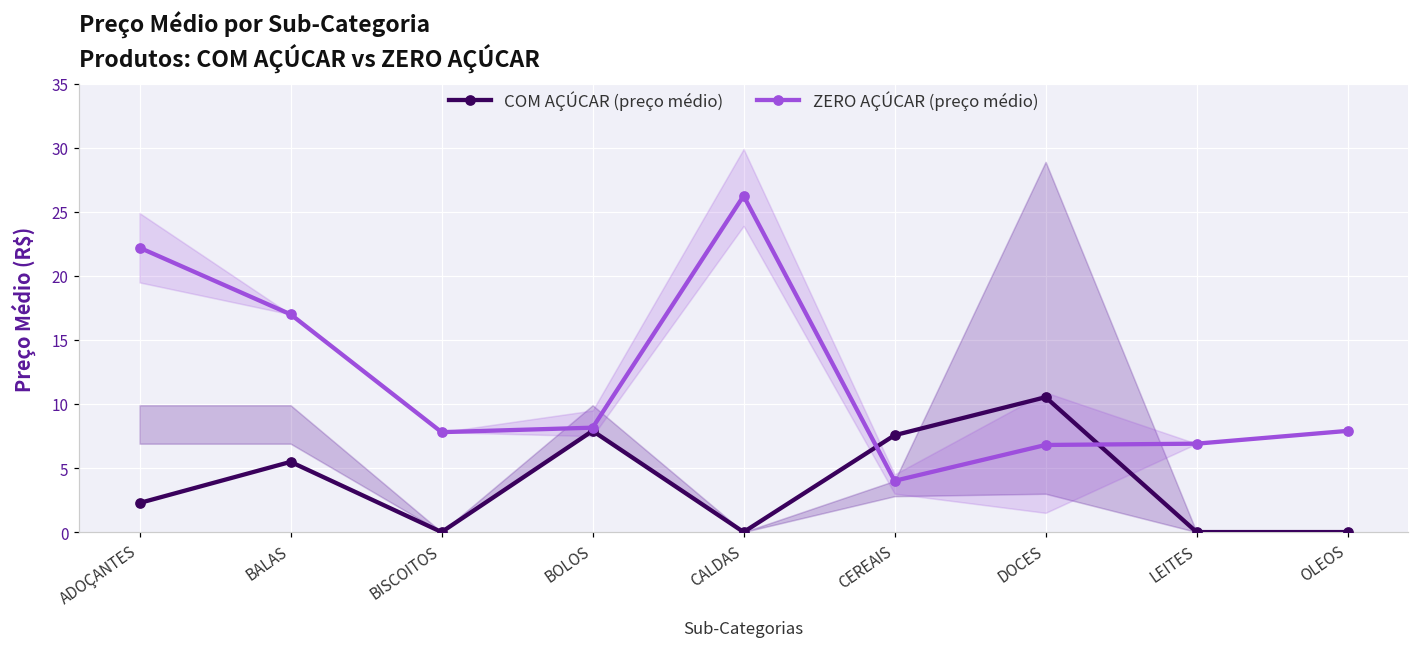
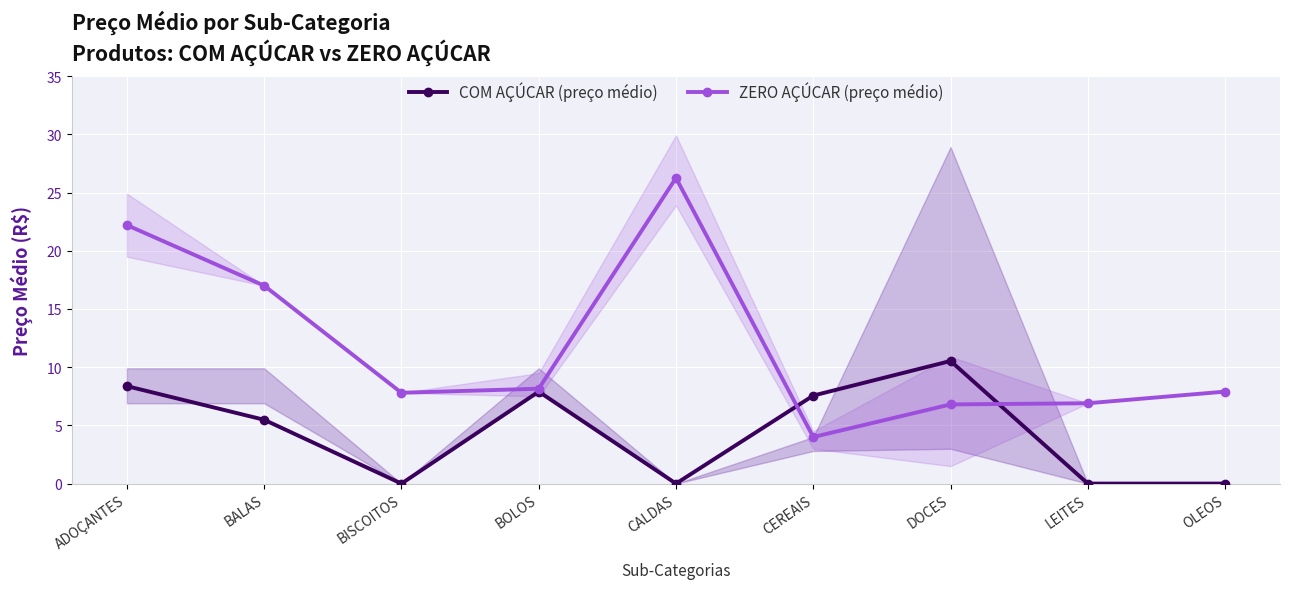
COM AÇÚCAR (preço médio), ADOÇANTES: 2.3 -> 8.4
